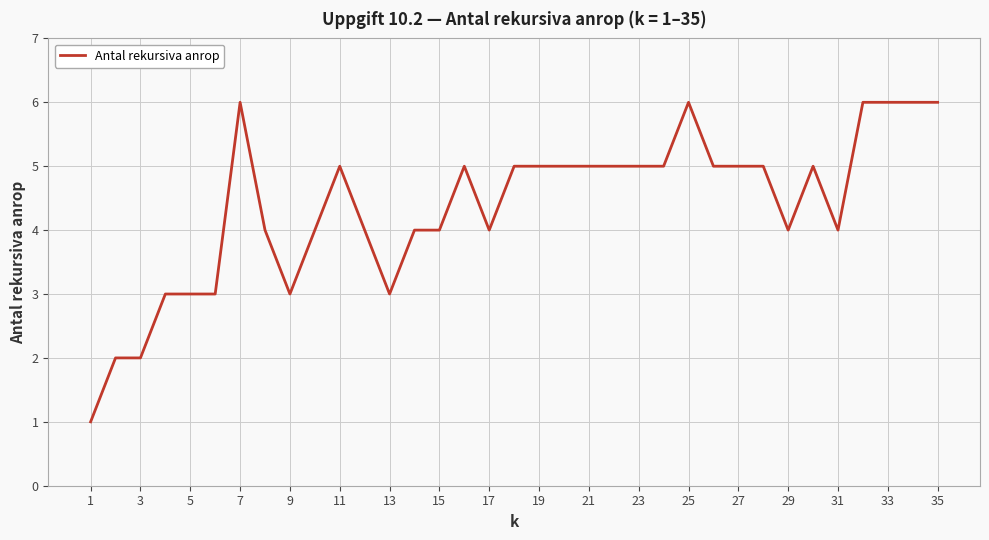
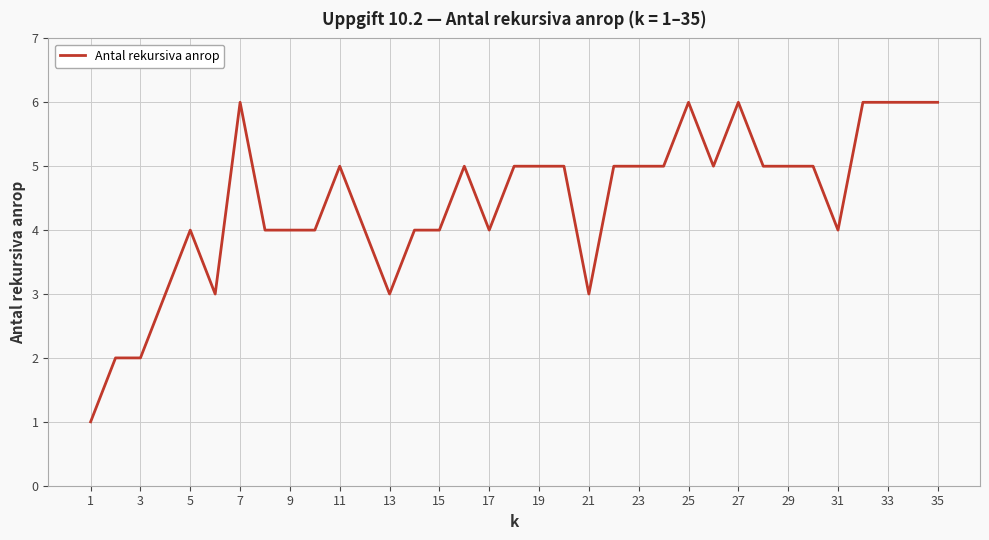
5: 3 -> 4
9: 3 -> 4
21: 5 -> 3
27: 5 -> 6
29: 4 -> 5
